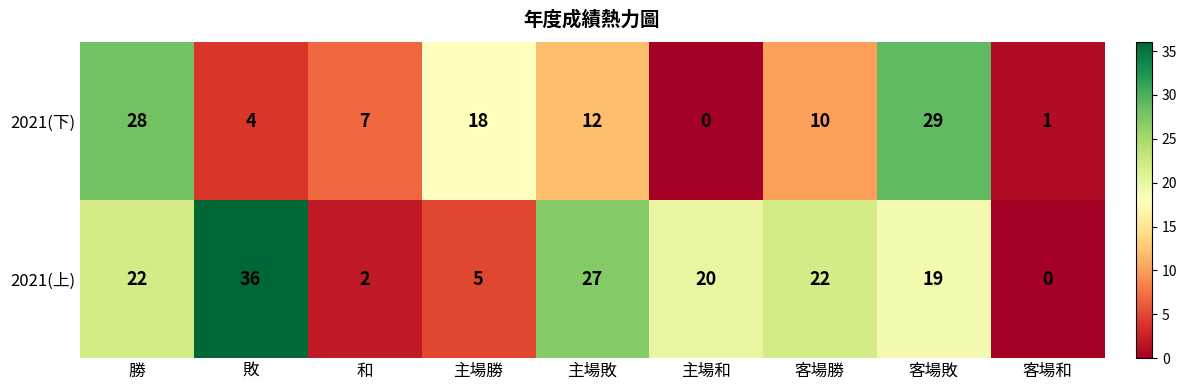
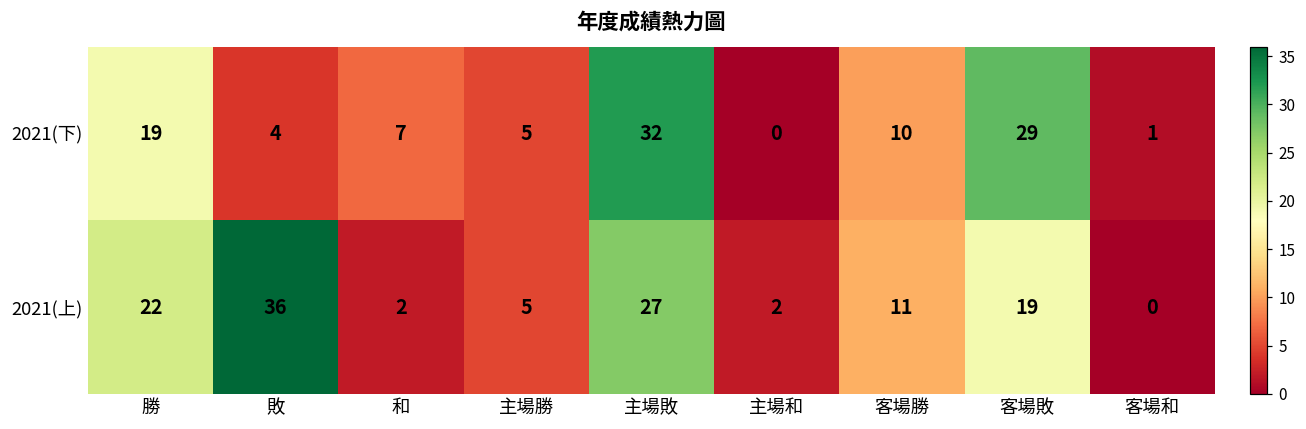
2021(下), 勝: 28 -> 19
2021(下), 主場勝: 18 -> 5
2021(下), 主場敗: 12 -> 32
2021(上), 主場和: 20 -> 2
2021(上), 客場勝: 22 -> 11
